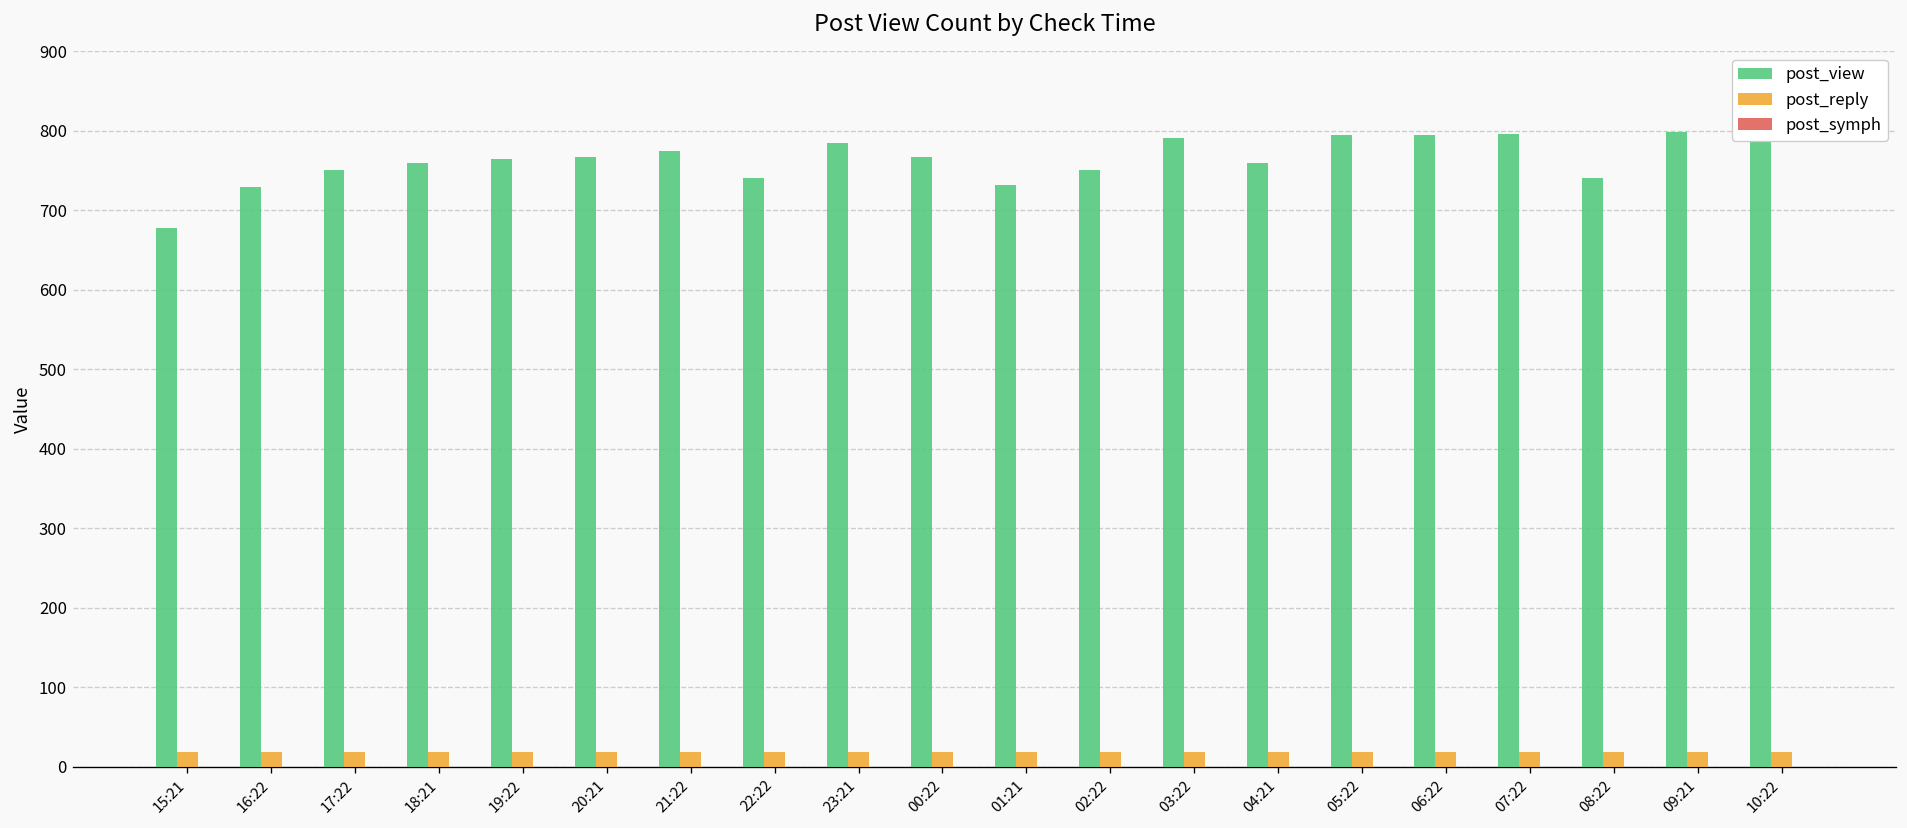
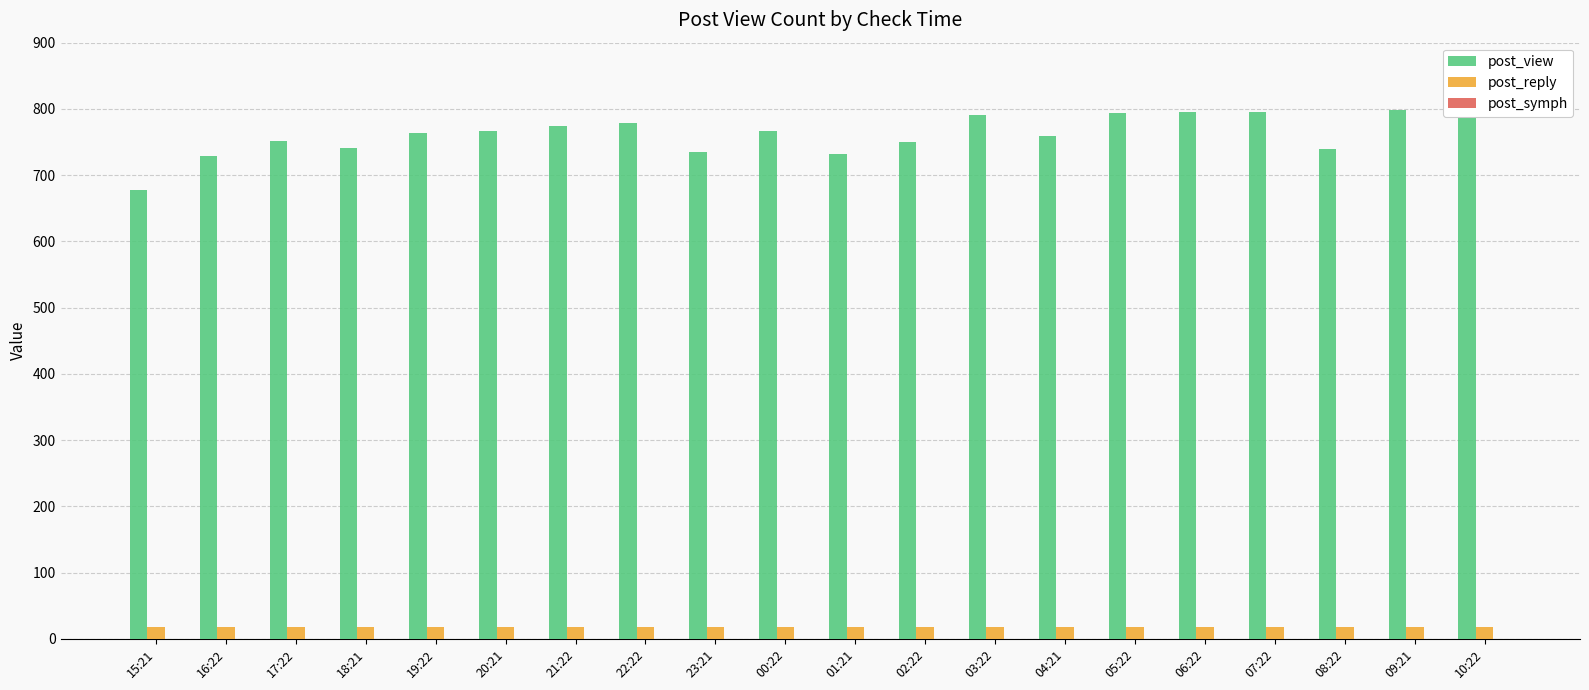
post_view, 18:21: 760 -> 740
post_view, 22:22: 740 -> 780
post_view, 23:21: 790 -> 740
